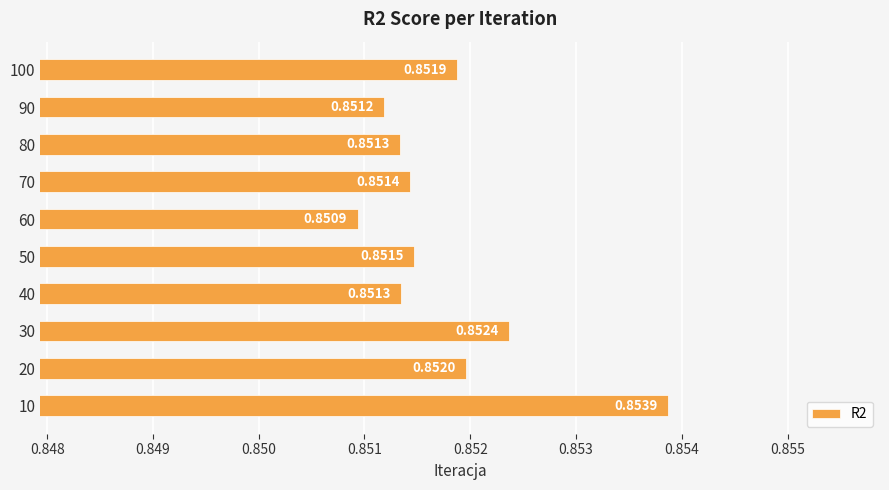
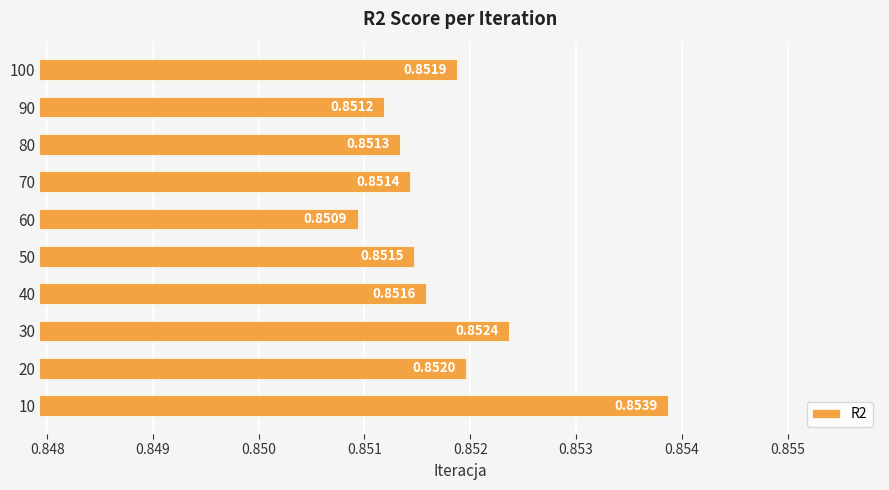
40: 0.8513 -> 0.8516
